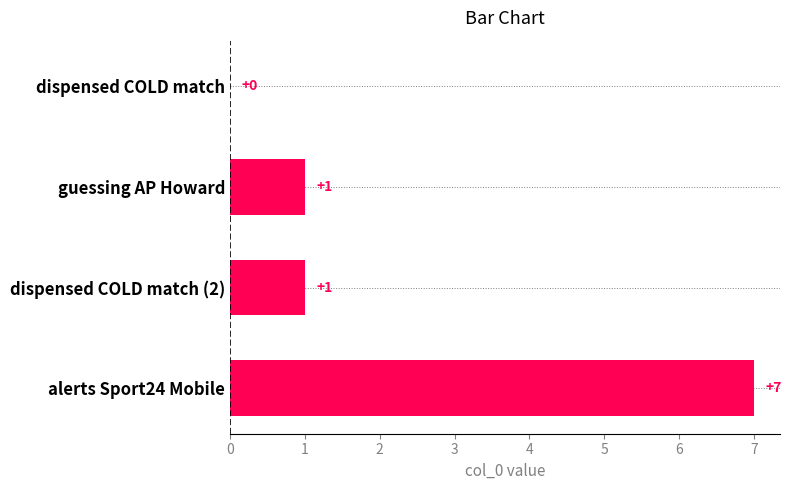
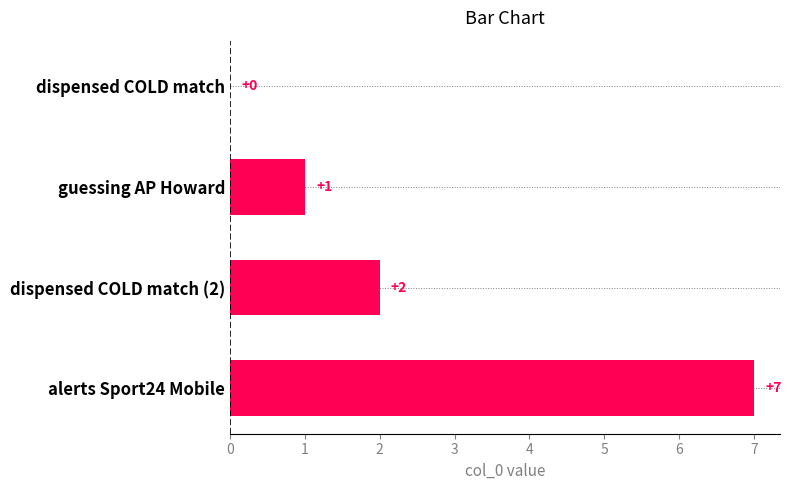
dispensed COLD match (2): +1 -> +2
